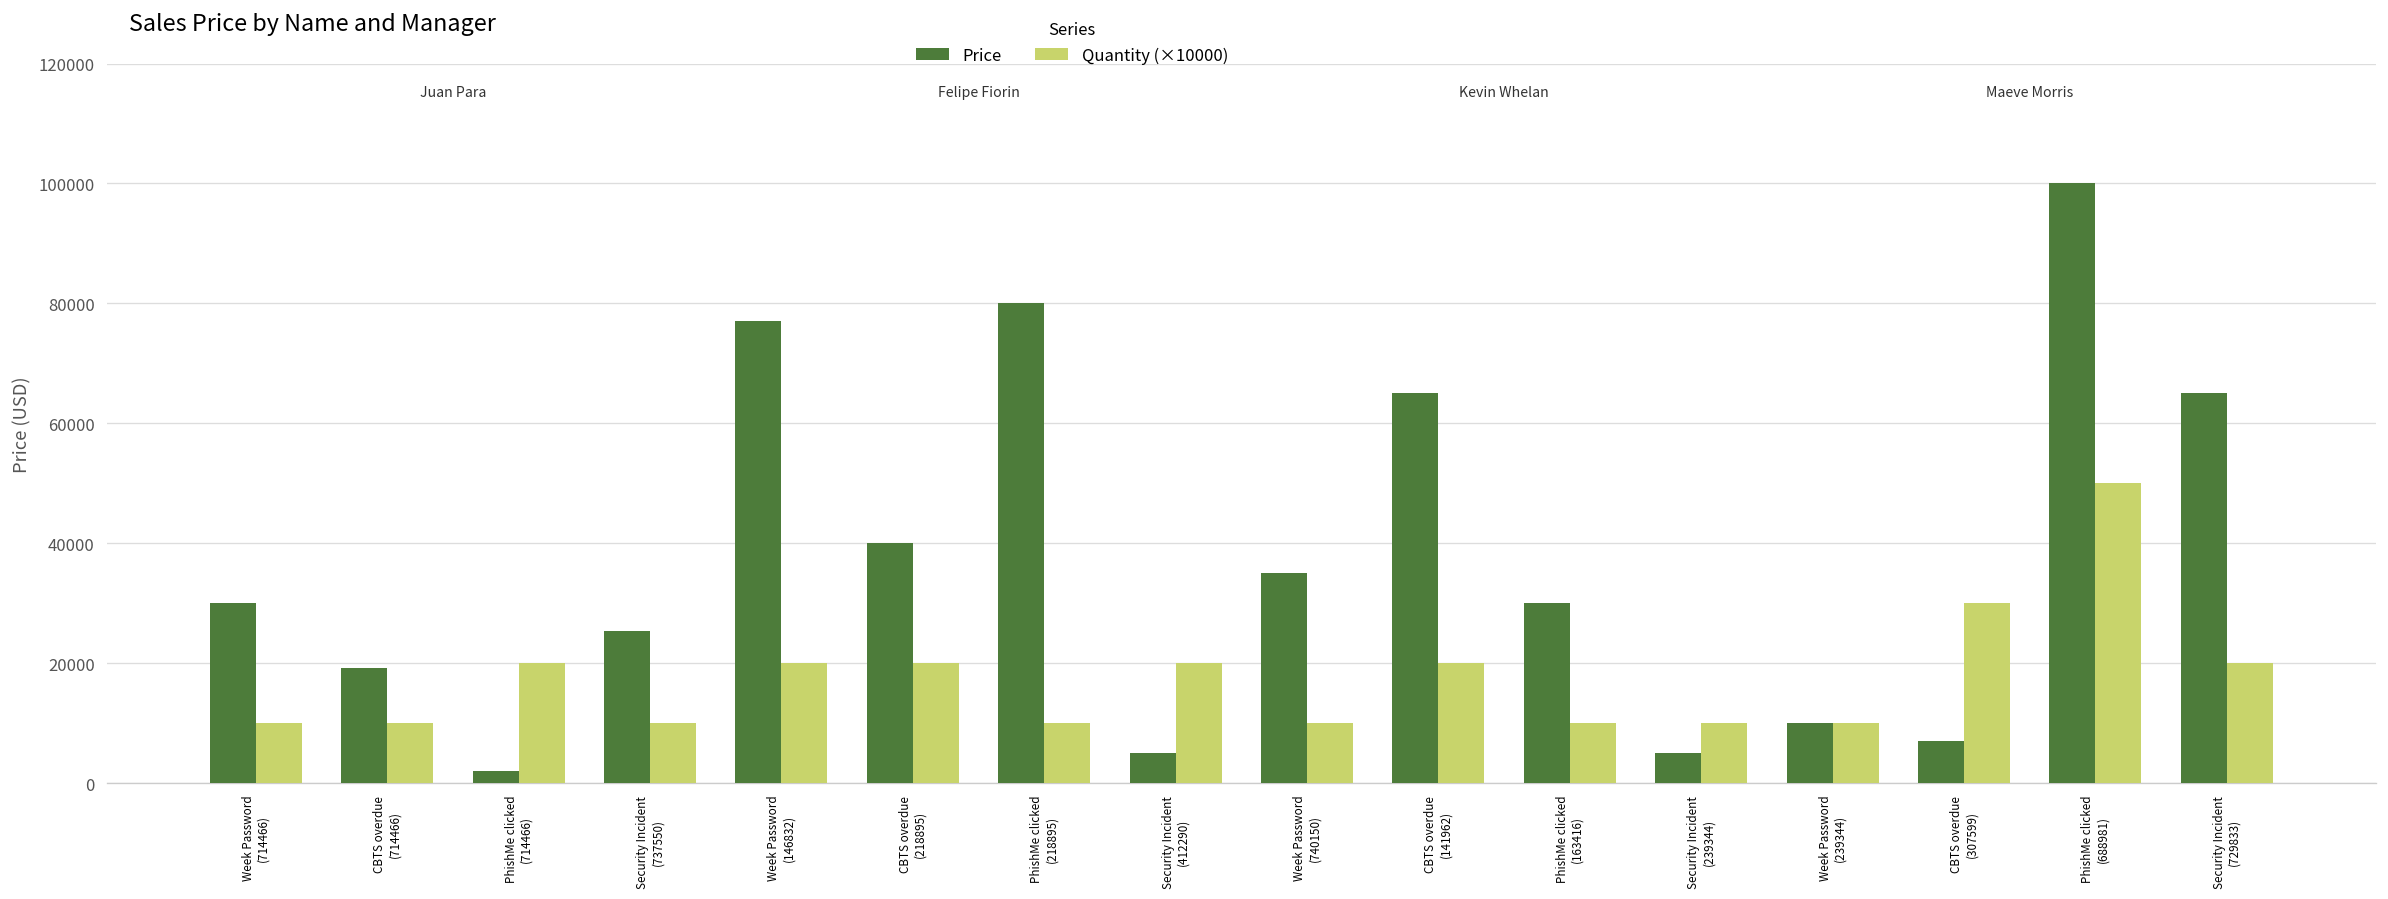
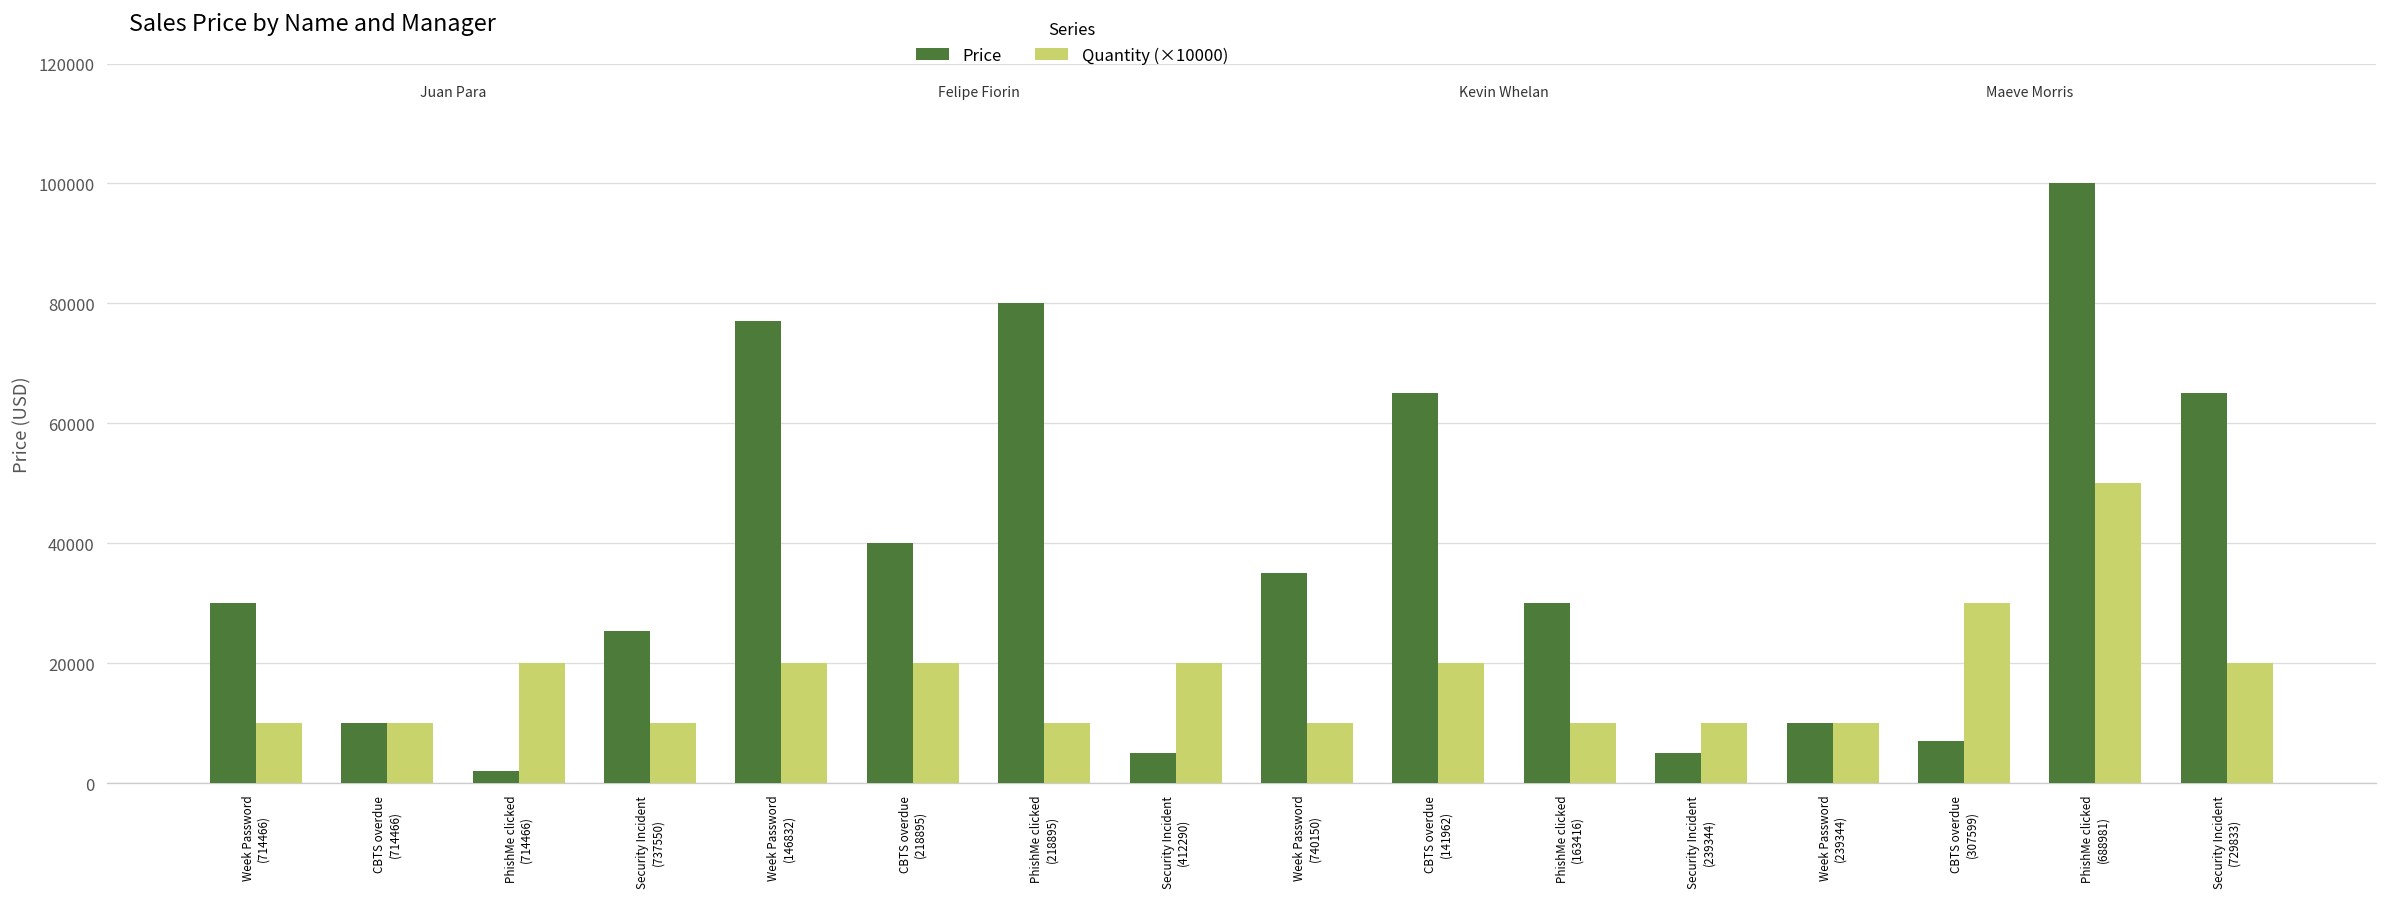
Price, CBTS overdue (714466): 19000 -> 10000
